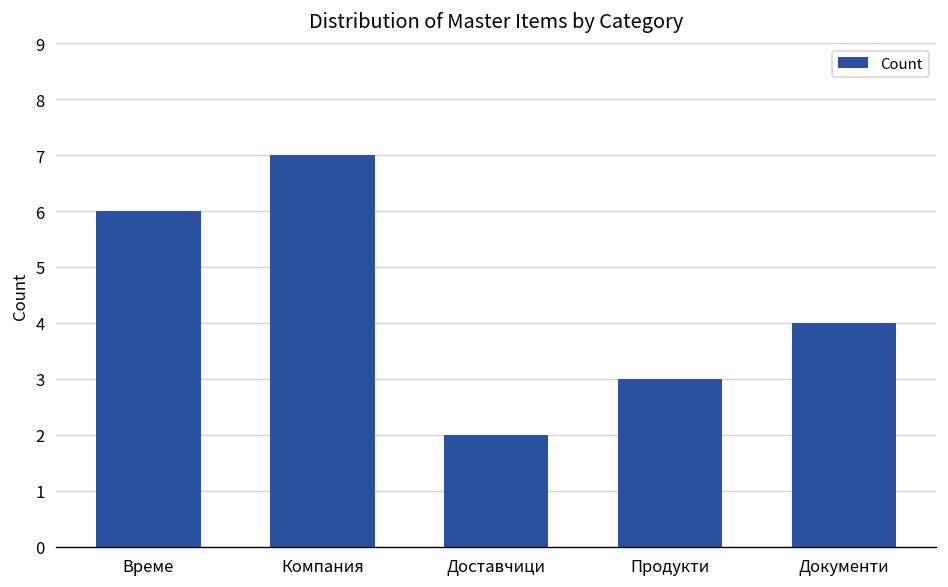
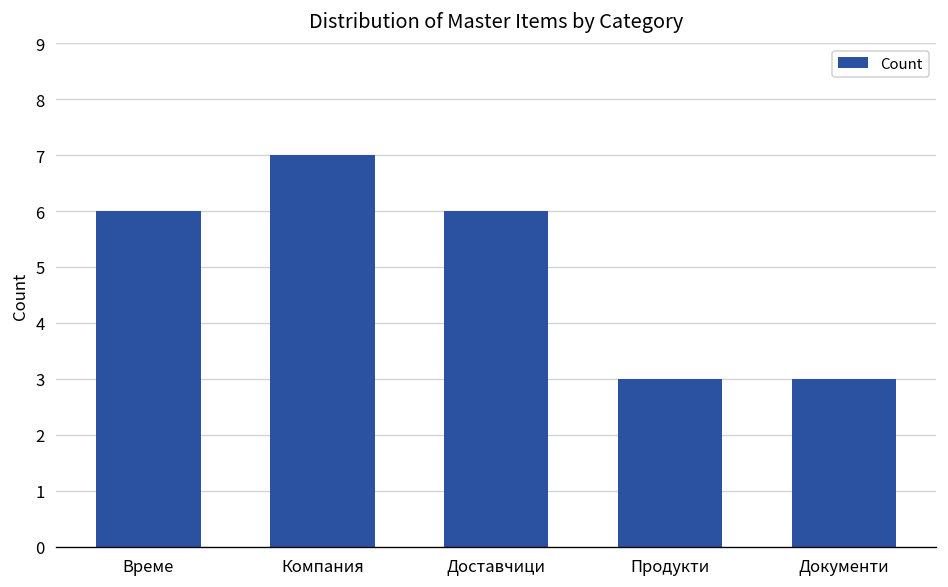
Доставчици: 2 -> 6
Документи: 4 -> 3
